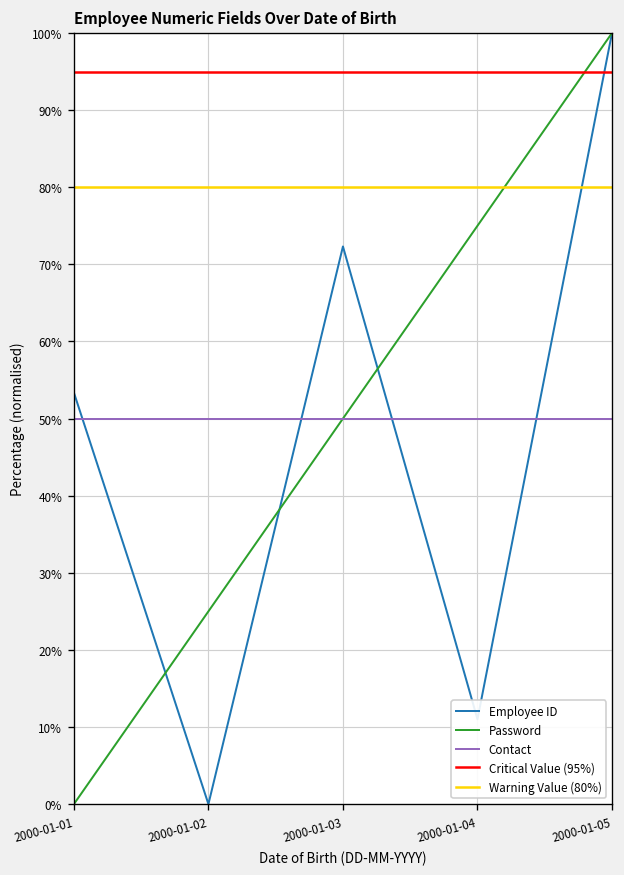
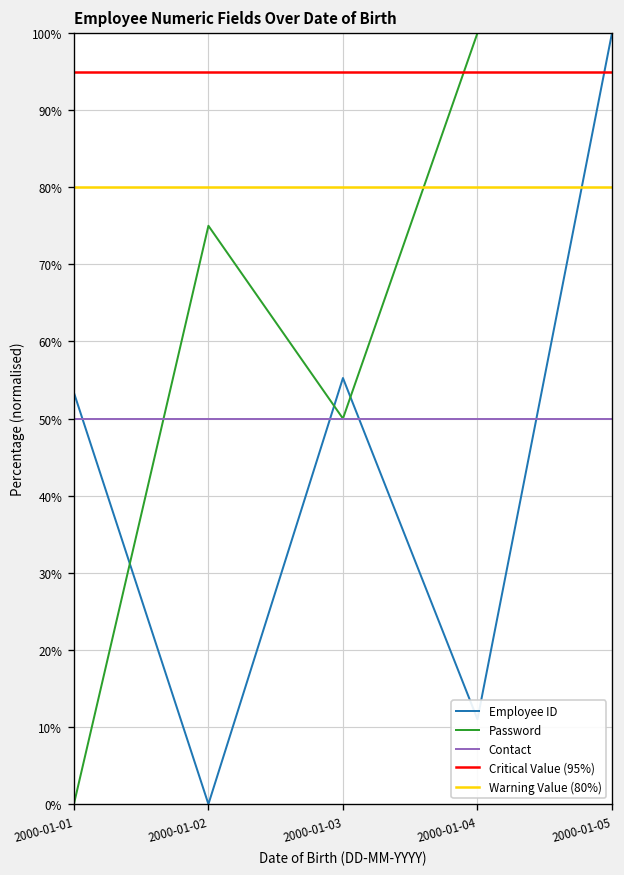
Password, 2000-01-02: 25% -> 75%
Employee ID, 2000-01-03: 72% -> 55%
Password, 2000-01-04: 75% -> 100%
